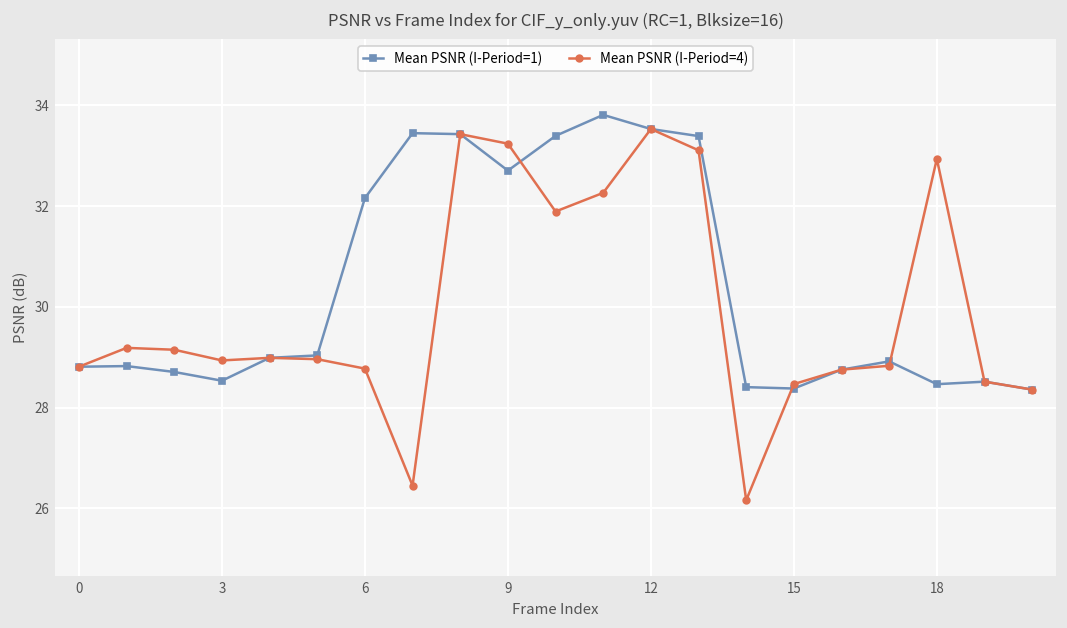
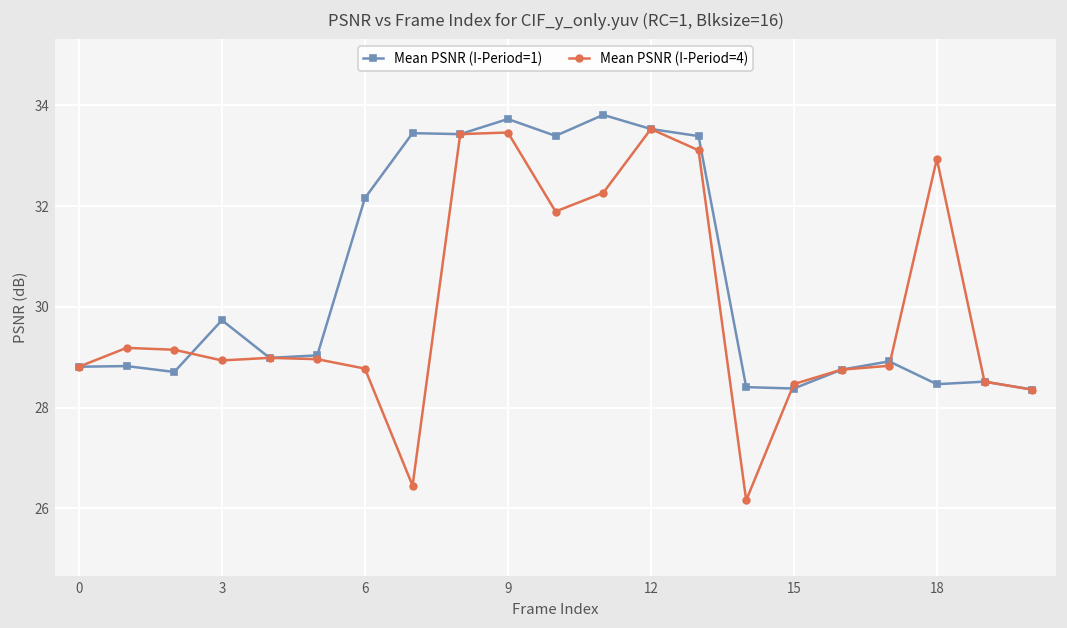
Mean PSNR (I-Period=1), 3: 28.5 -> 29.7
Mean PSNR (I-Period=1), 9: 32.7 -> 33.7
Mean PSNR (I-Period=4), 9: 33.2 -> 33.5
